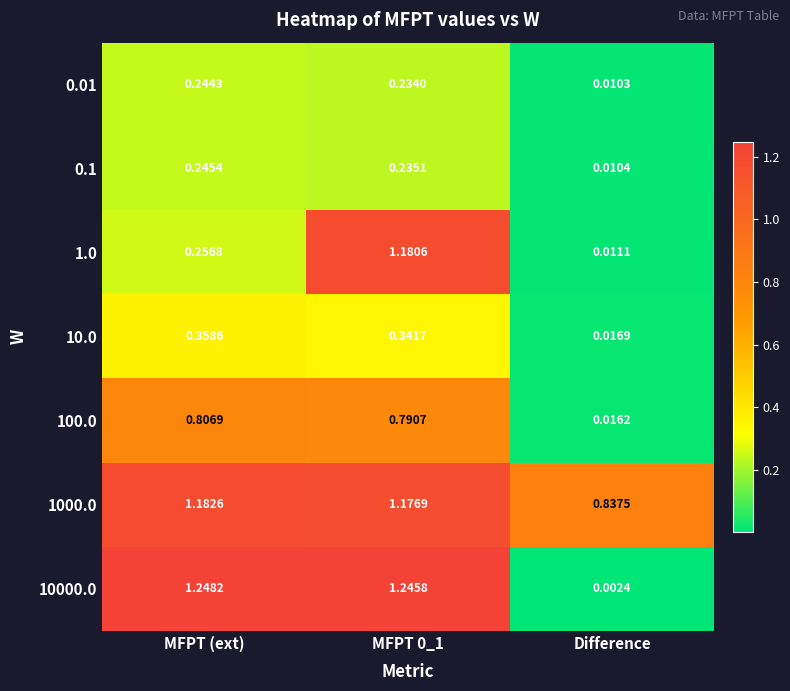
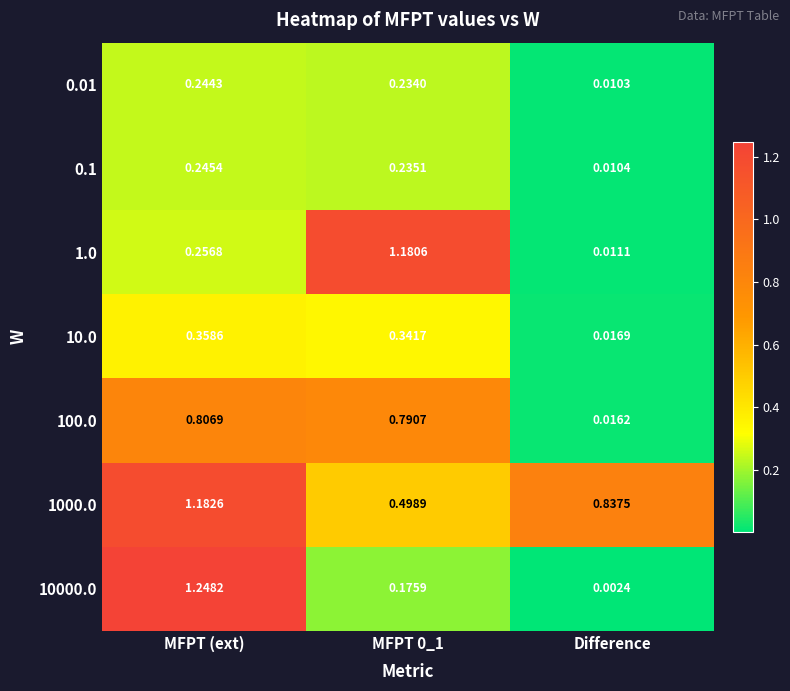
1000.0, MFPT 0_1: 1.1769 -> 0.4989
10000.0, MFPT 0_1: 1.2458 -> 0.1759
